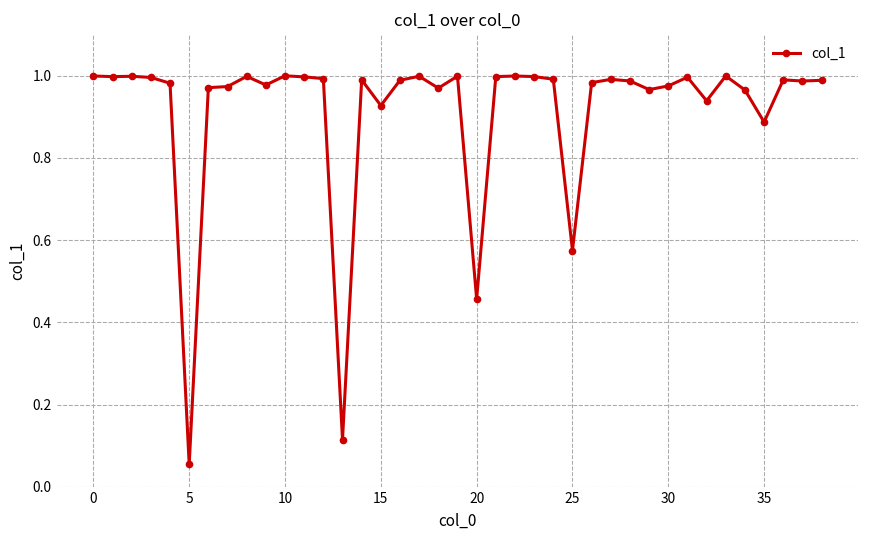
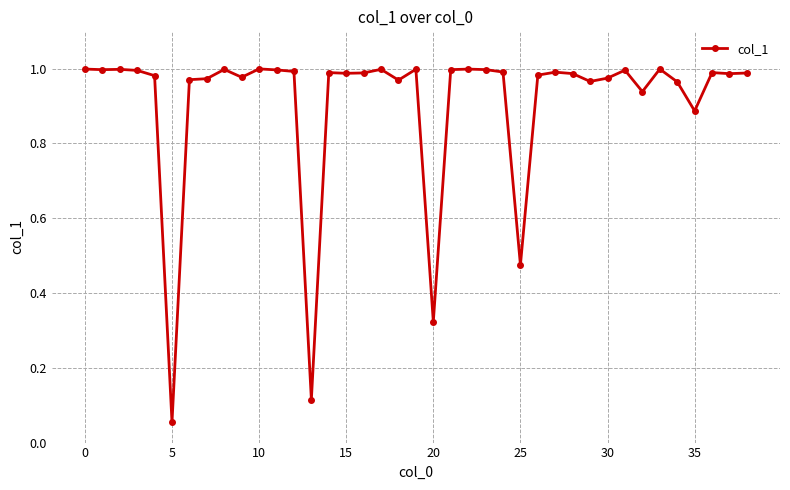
15: 0.93 -> 0.99
20: 0.46 -> 0.32
25: 0.57 -> 0.47
